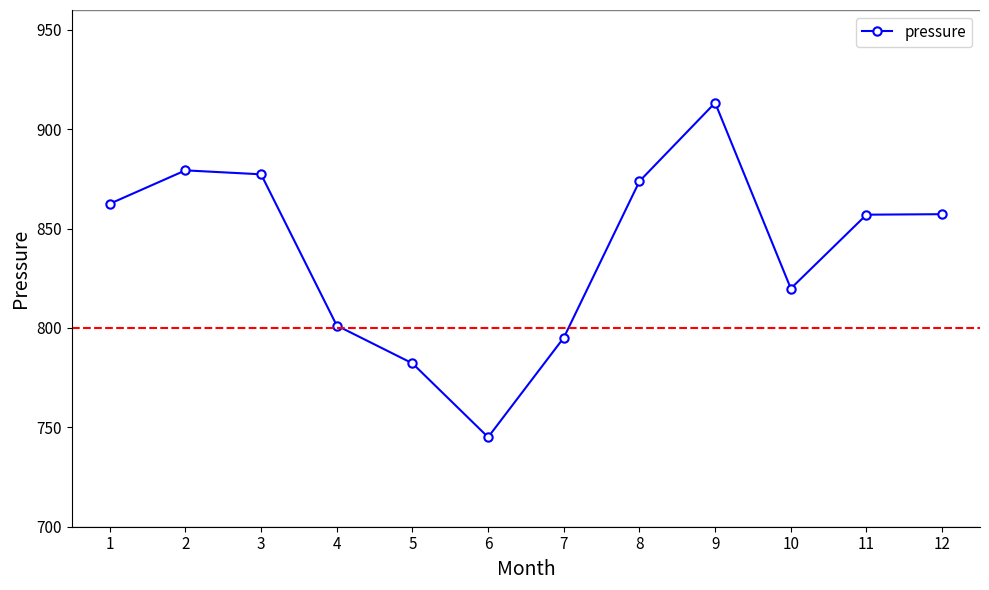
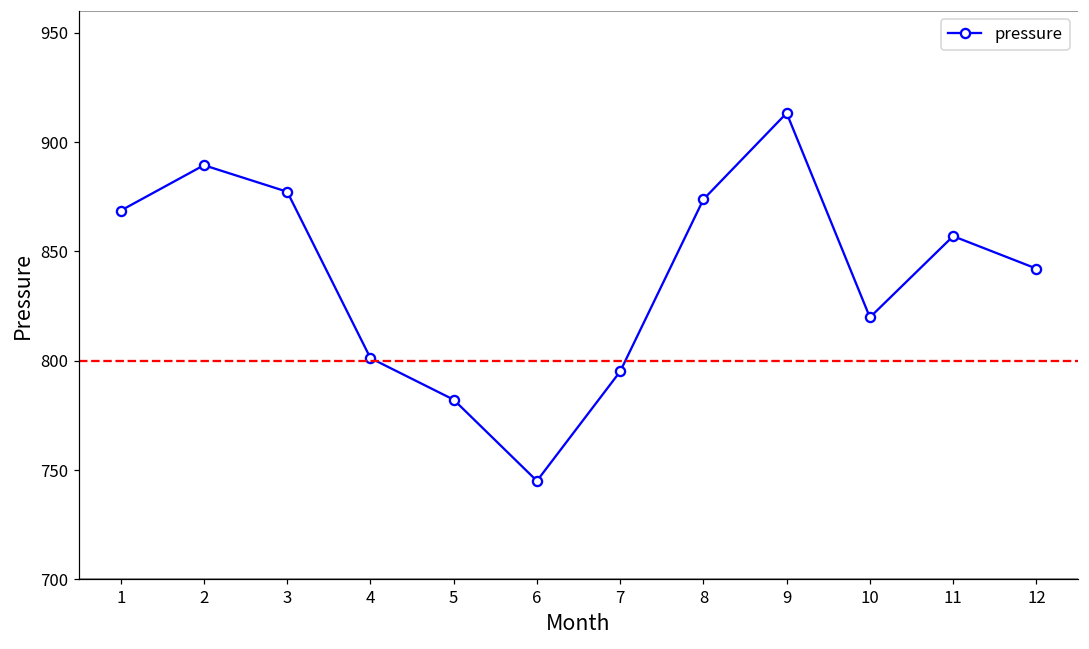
1: 862 -> 869
2: 879 -> 889
12: 857 -> 842
